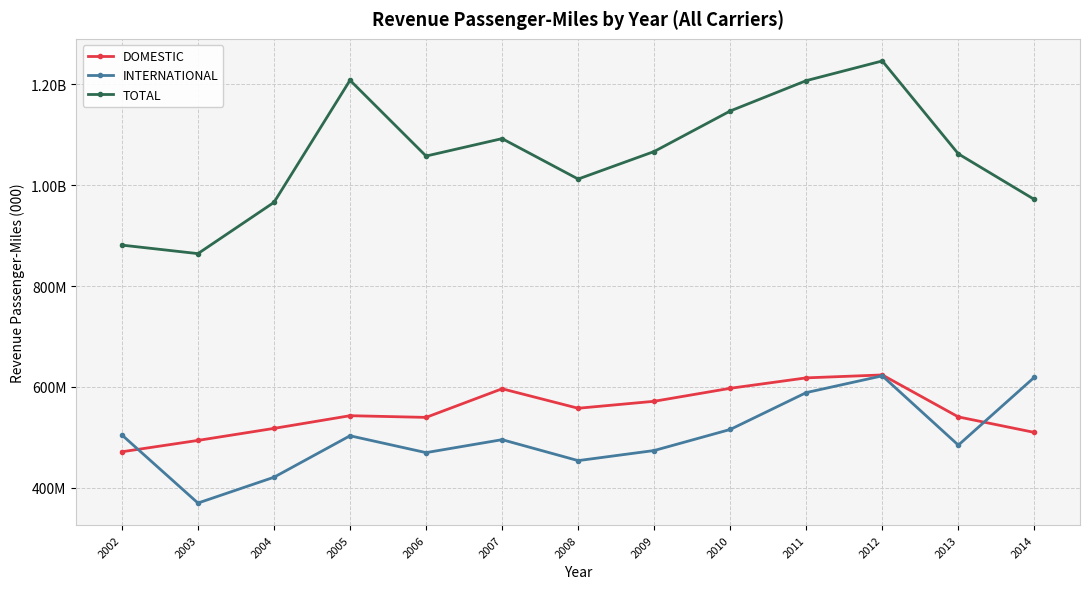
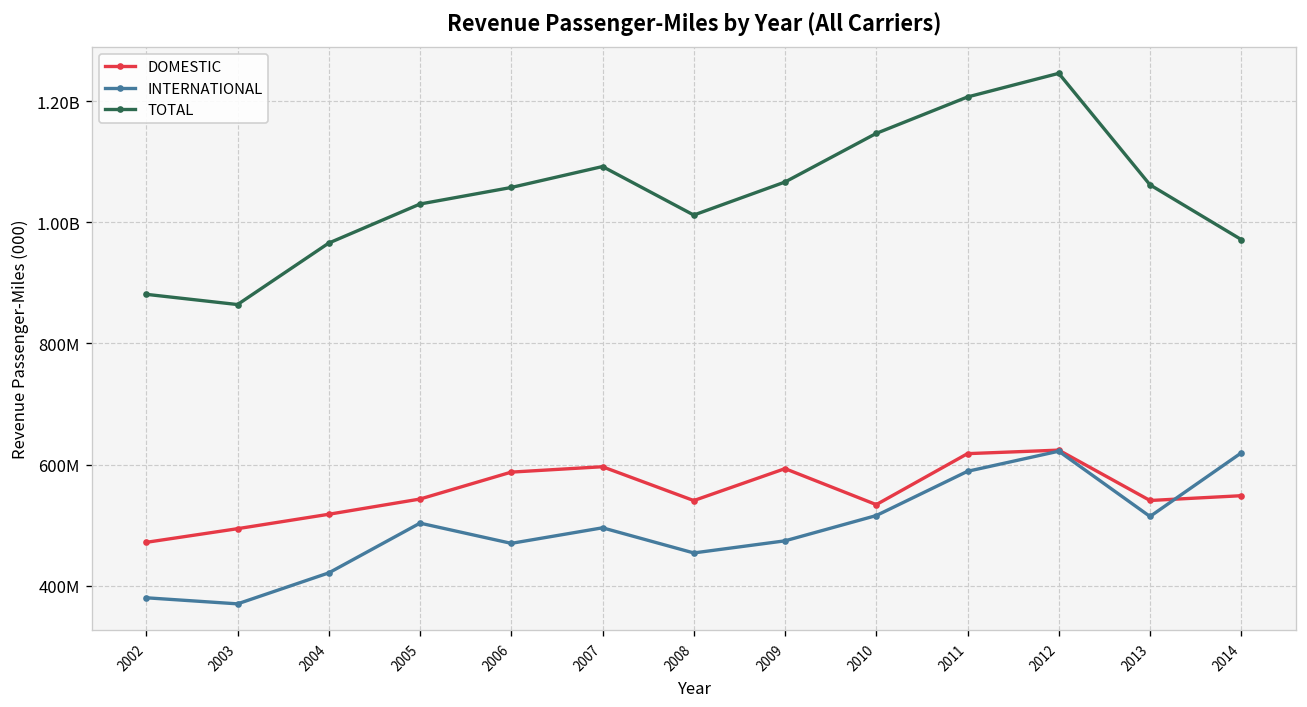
INTERNATIONAL, 2002: 500000000 -> 380000000
TOTAL, 2005: 1210000000 -> 1030000000
DOMESTIC, 2006: 540000000 -> 590000000
DOMESTIC, 2008: 560000000 -> 540000000
DOMESTIC, 2009: 570000000 -> 590000000
DOMESTIC, 2010: 600000000 -> 530000000
INTERNATIONAL, 2013: 480000000 -> 510000000
DOMESTIC, 2014: 510000000 -> 550000000
